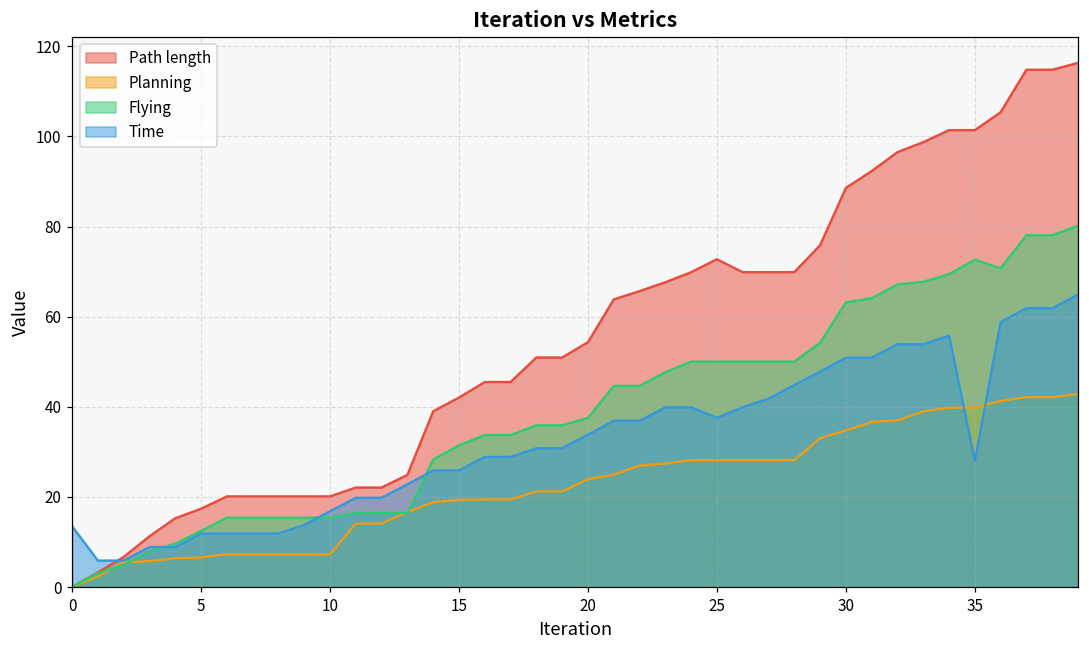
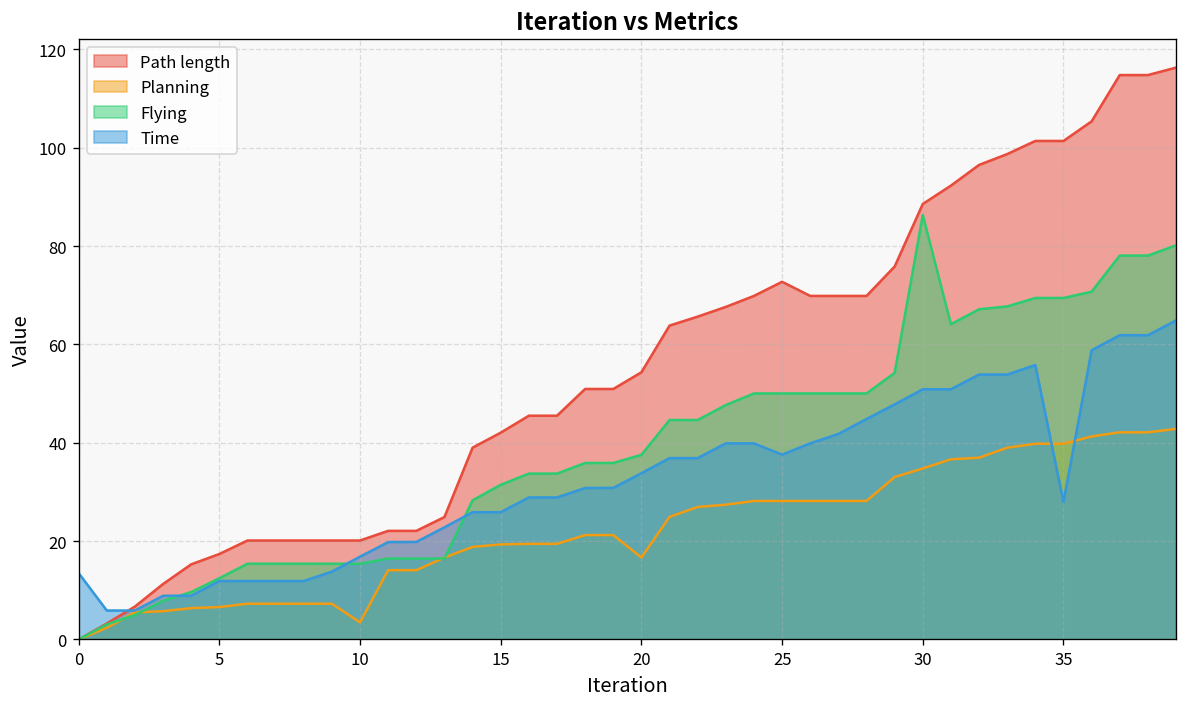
Planning, 10: 7 -> 3
Planning, 20: 24 -> 17
Flying, 30: 63 -> 86
Flying, 35: 73 -> 69
